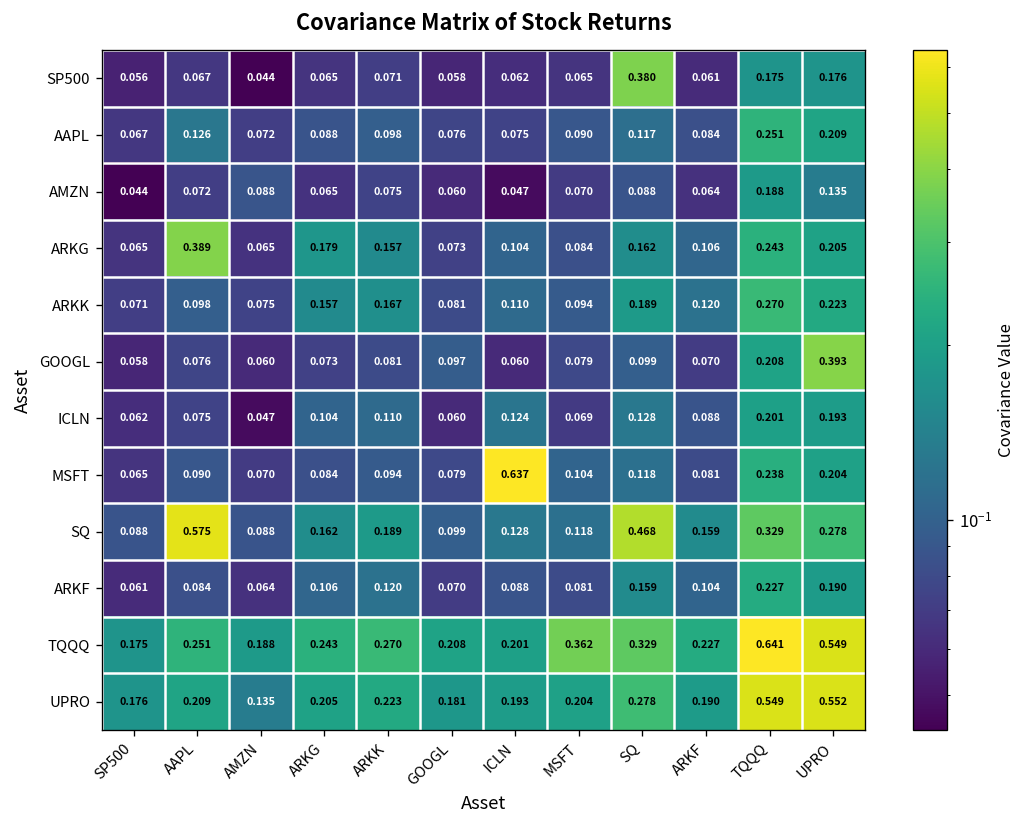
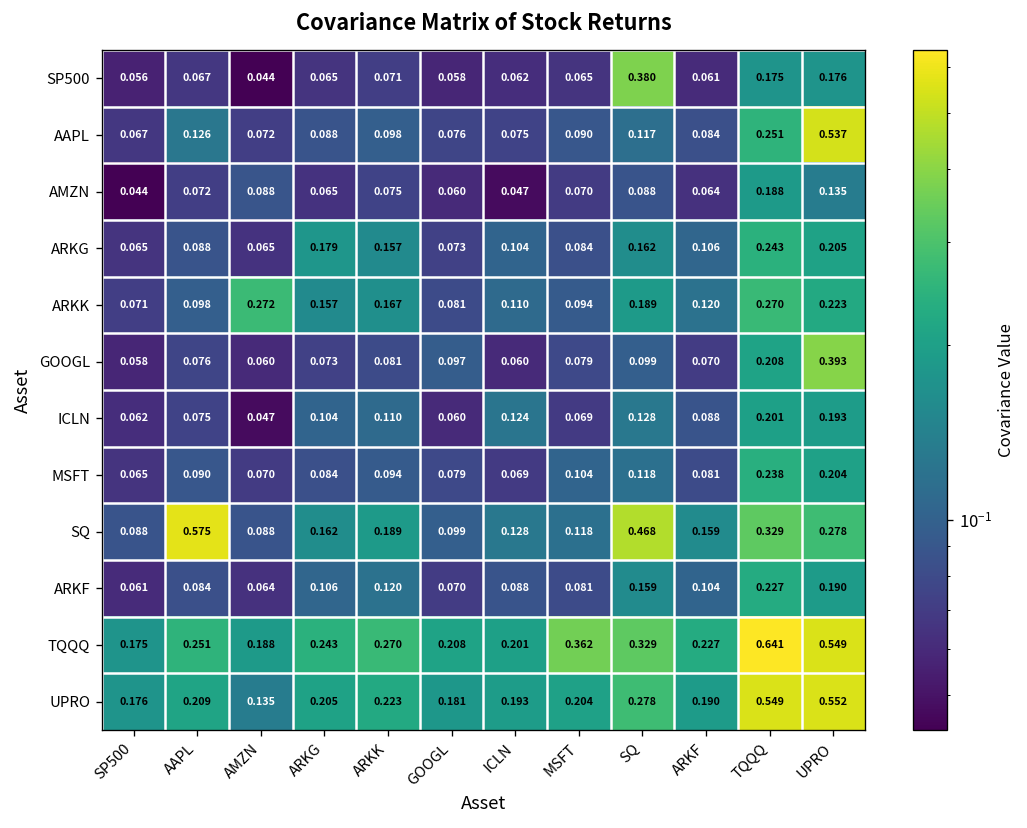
AAPL, UPRO: 0.209 -> 0.537
ARKG, AAPL: 0.389 -> 0.088
ARKK, AMZN: 0.075 -> 0.272
MSFT, ICLN: 0.637 -> 0.069
